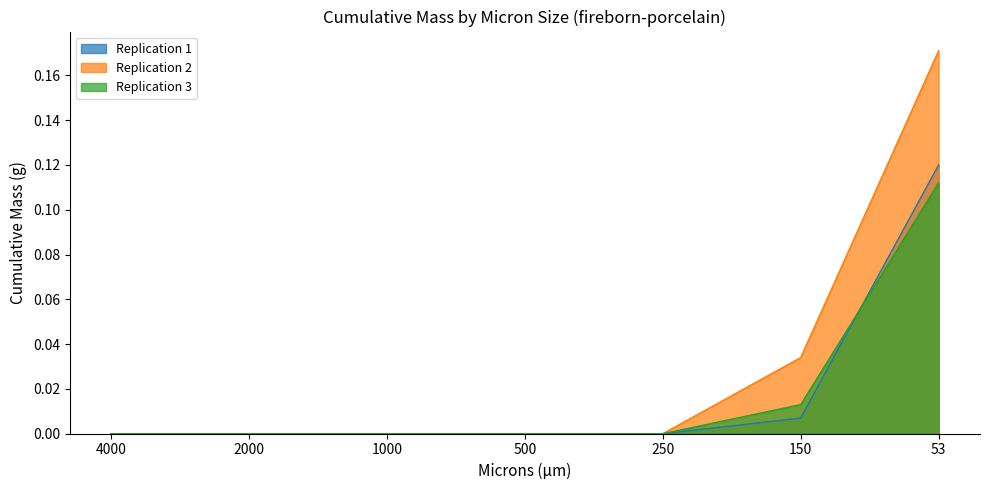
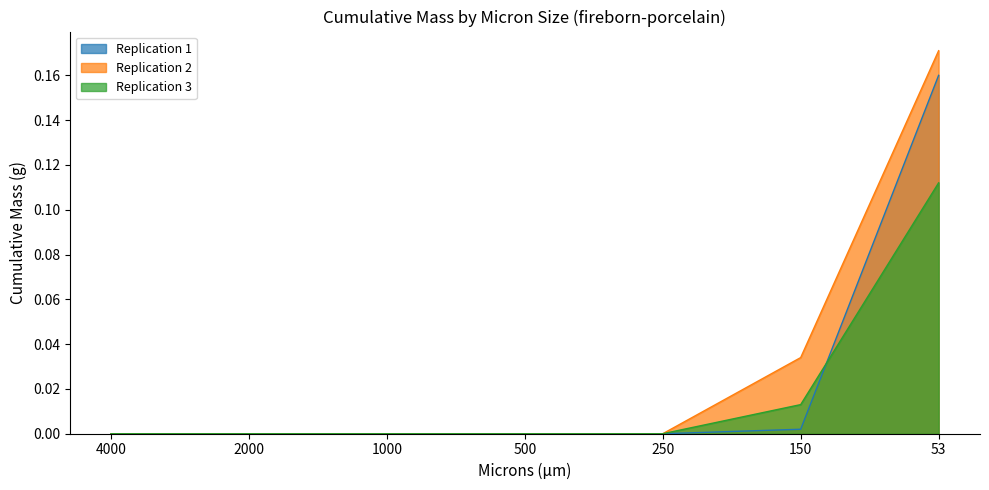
Replication 1, 150: 0.007 -> 0.002
Replication 1, 53: 0.12 -> 0.16
